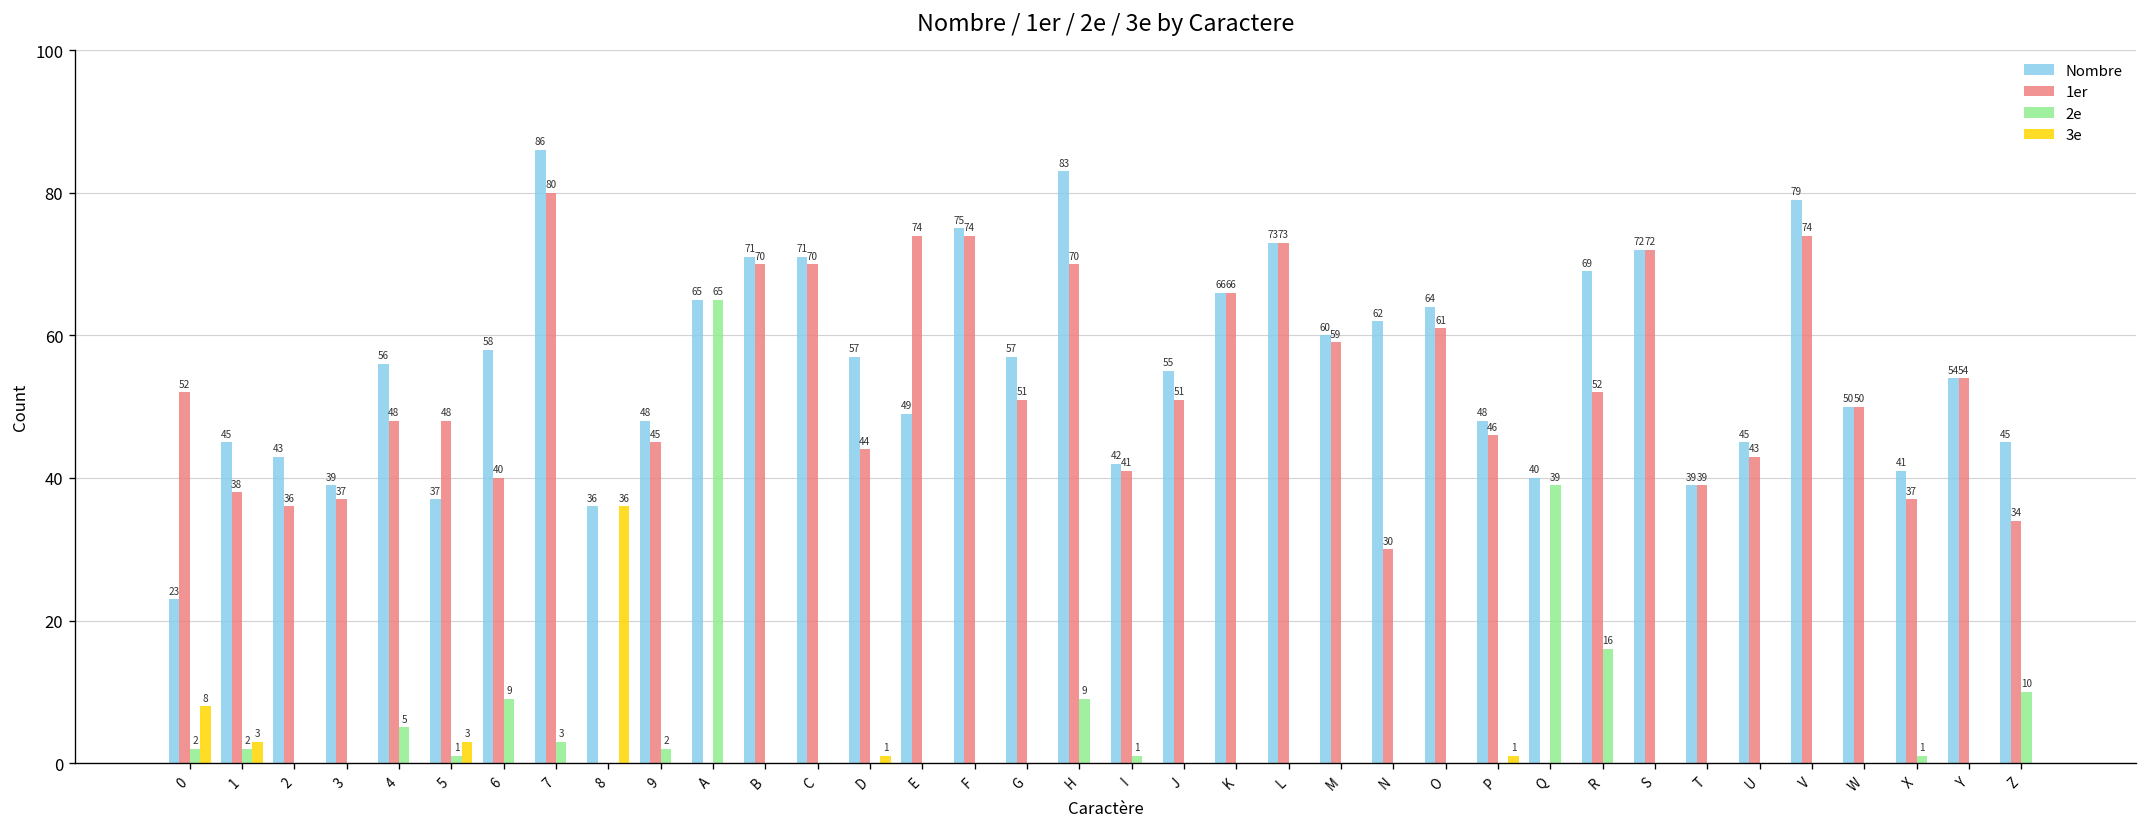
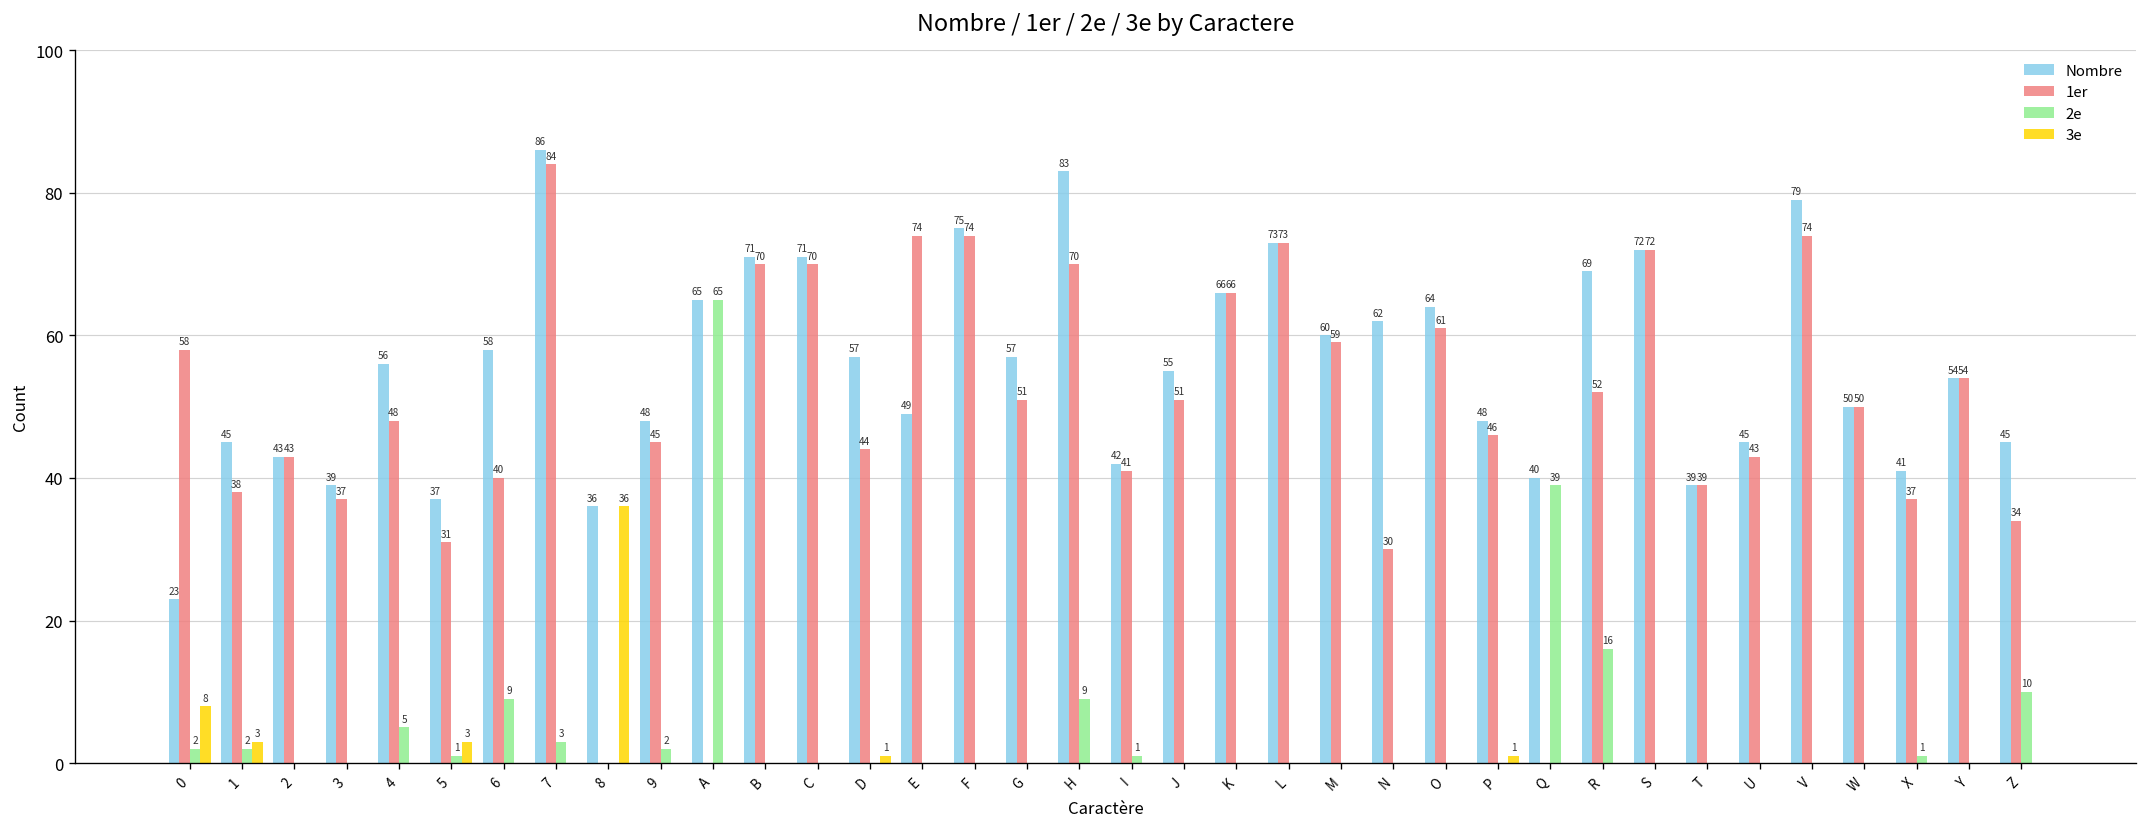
1er, 0: 52 -> 58
1er, 2: 36 -> 43
1er, 5: 48 -> 31
1er, 7: 80 -> 84
